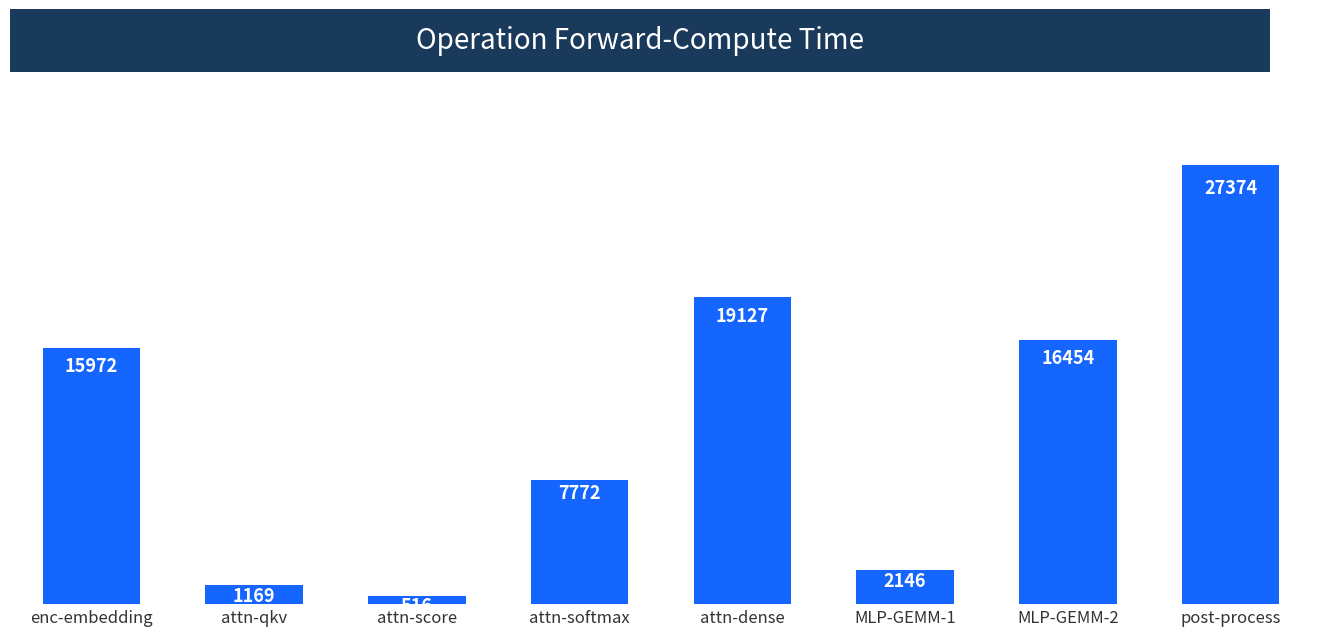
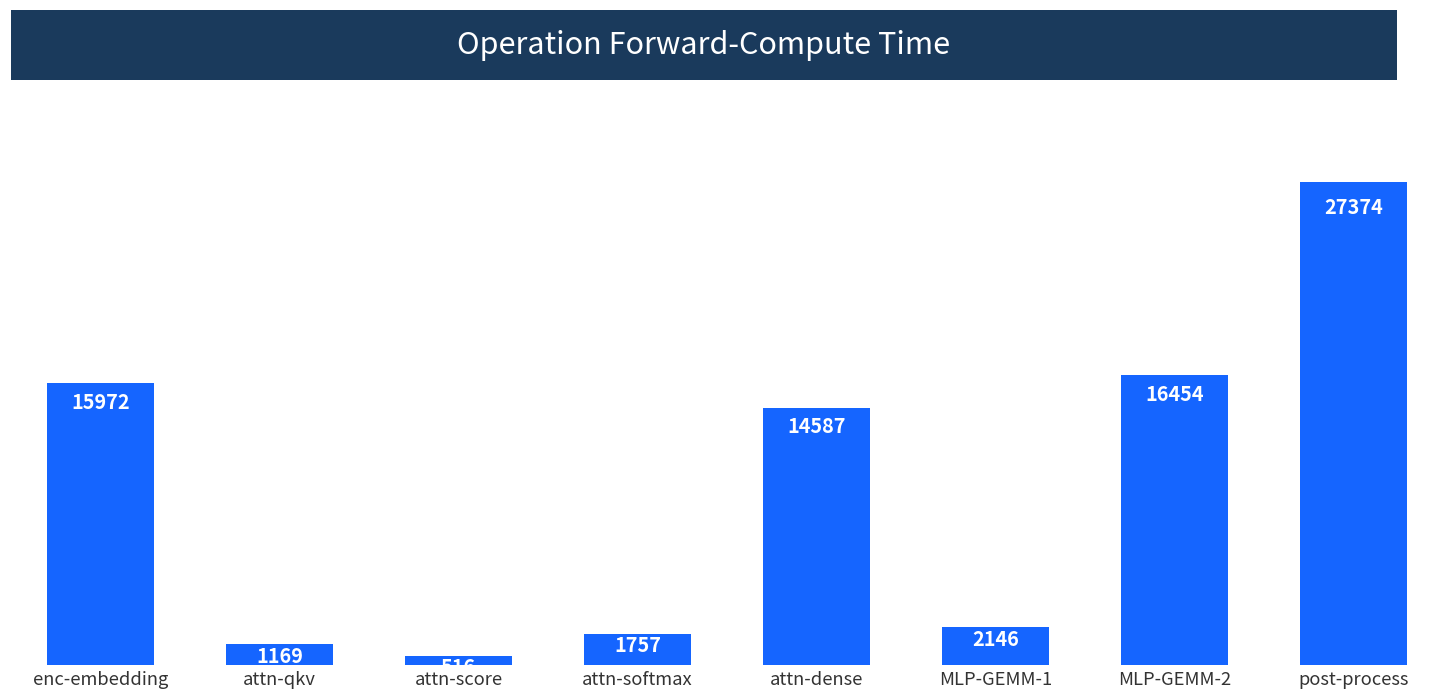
attn-softmax: 7772 -> 1757
attn-dense: 19127 -> 14587
